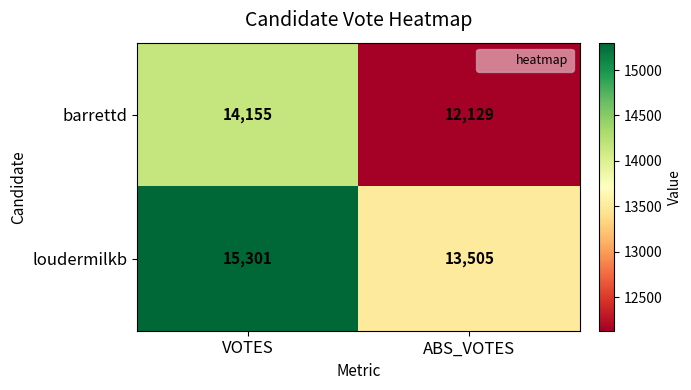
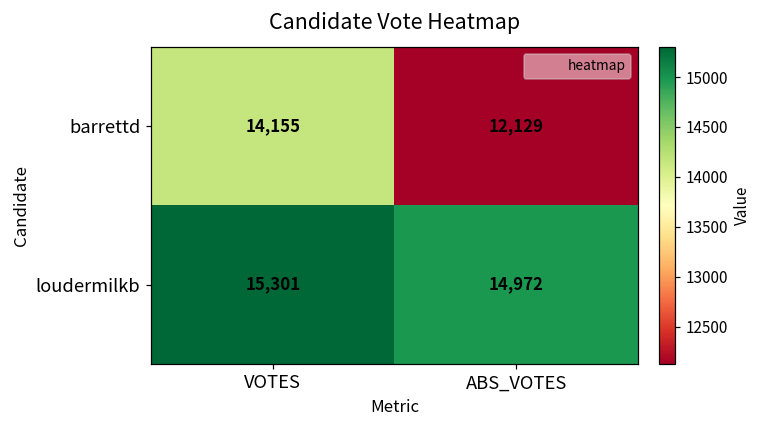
loudermilkb, ABS_VOTES: 13,505 -> 14,972
